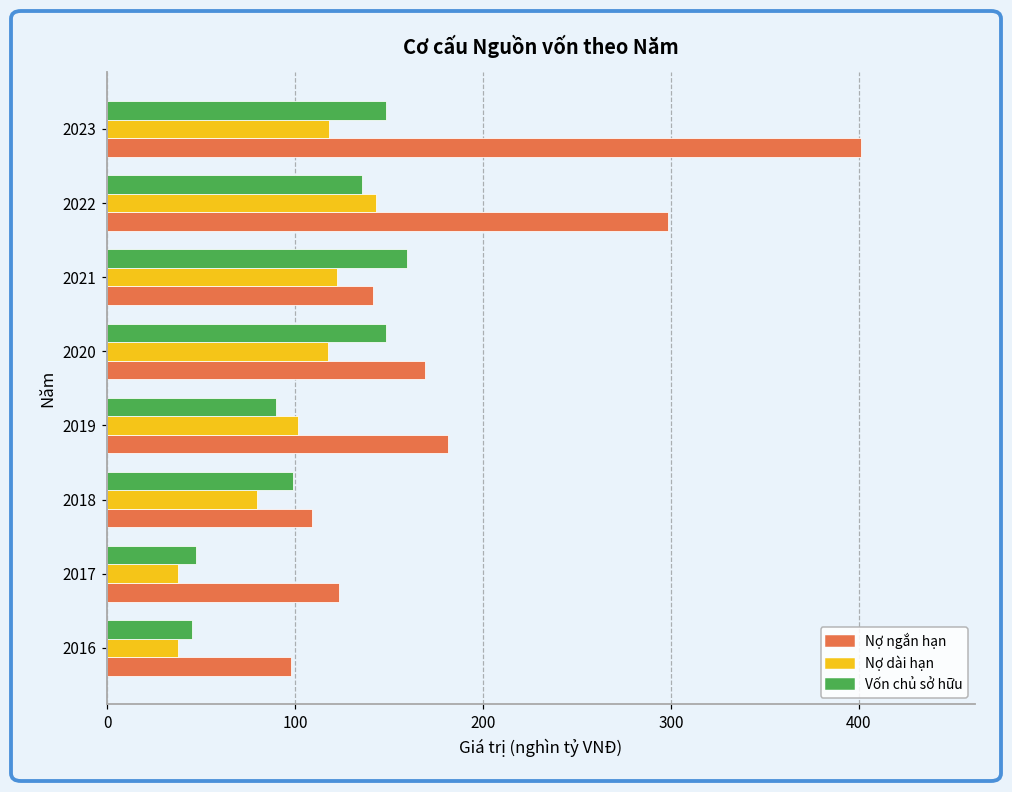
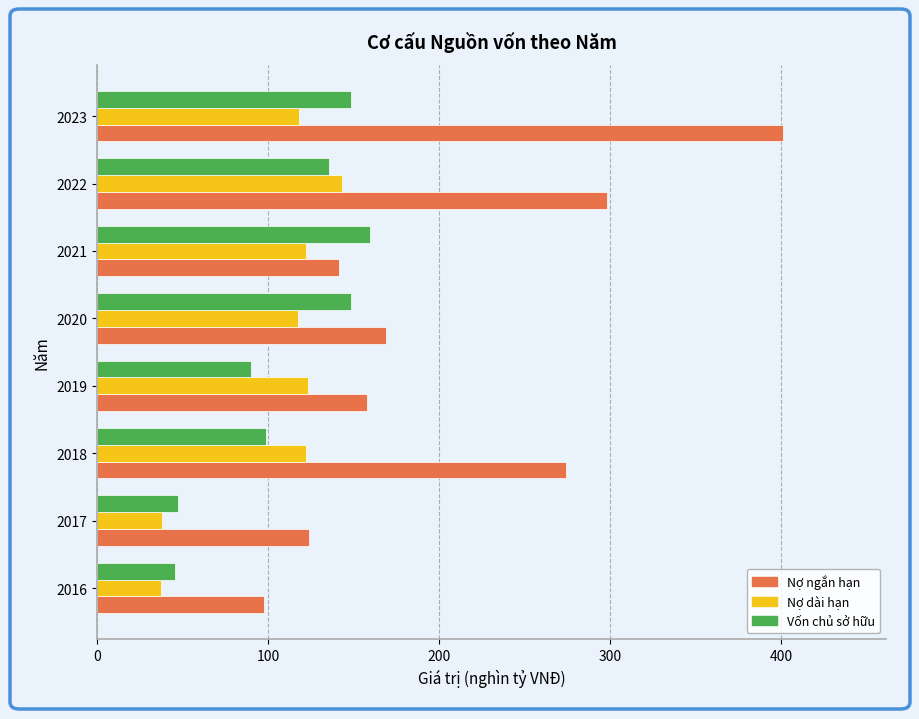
Nợ dài hạn, 2019: 102 -> 124
Nợ ngắn hạn, 2019: 181 -> 158
Nợ dài hạn, 2018: 80 -> 122
Nợ ngắn hạn, 2018: 109 -> 274
